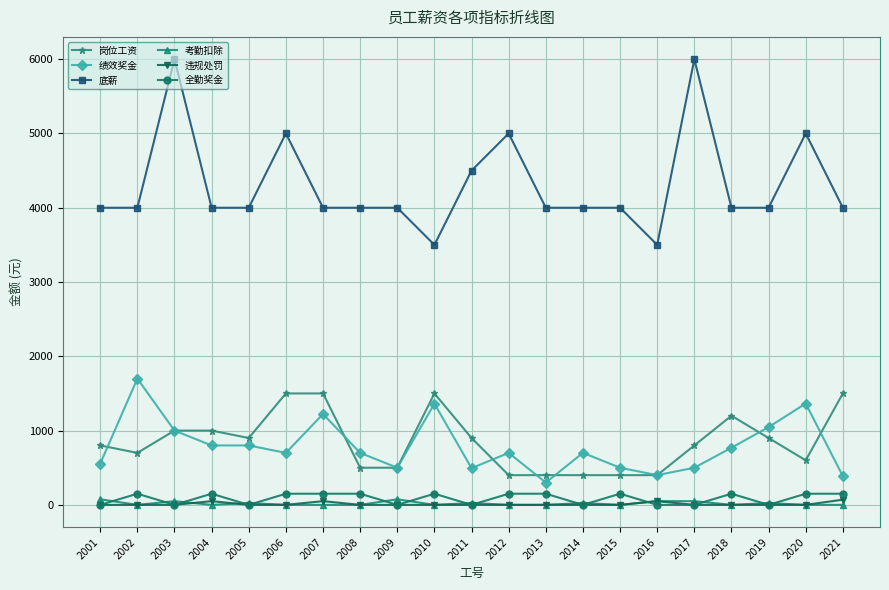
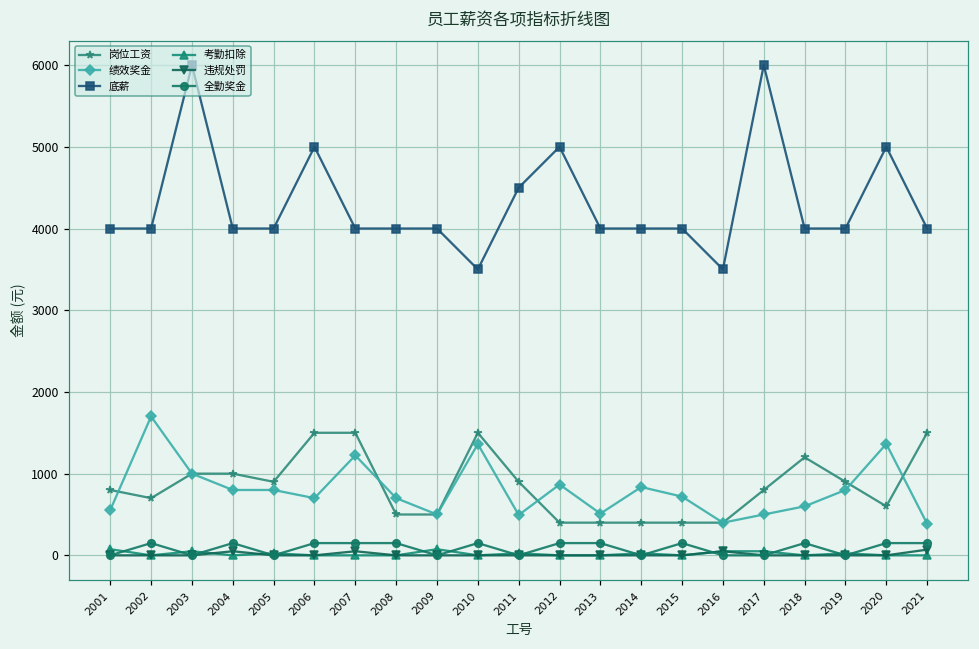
绩效奖金, 2012: 700 -> 900
绩效奖金, 2013: 300 -> 500
绩效奖金, 2014: 700 -> 800
绩效奖金, 2015: 500 -> 700
绩效奖金, 2018: 800 -> 600
绩效奖金, 2019: 1000 -> 800
